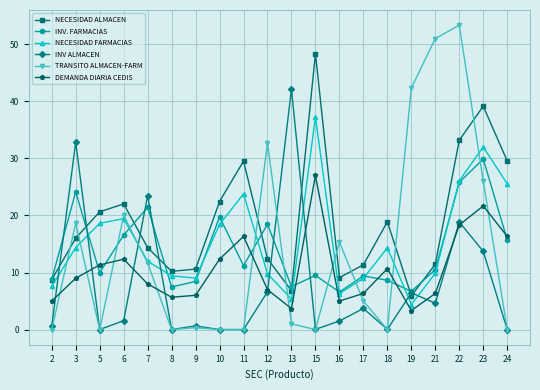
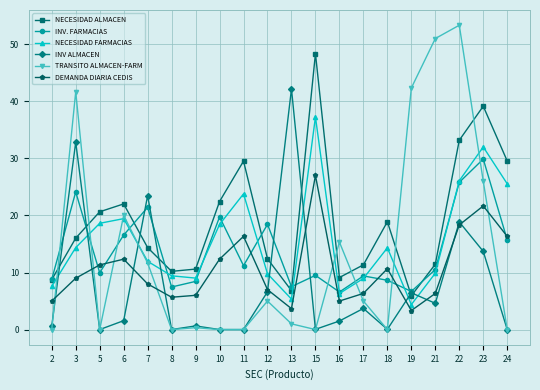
TRANSITO ALMACEN-FARM, 3: 19 -> 42
TRANSITO ALMACEN-FARM, 12: 33 -> 5
